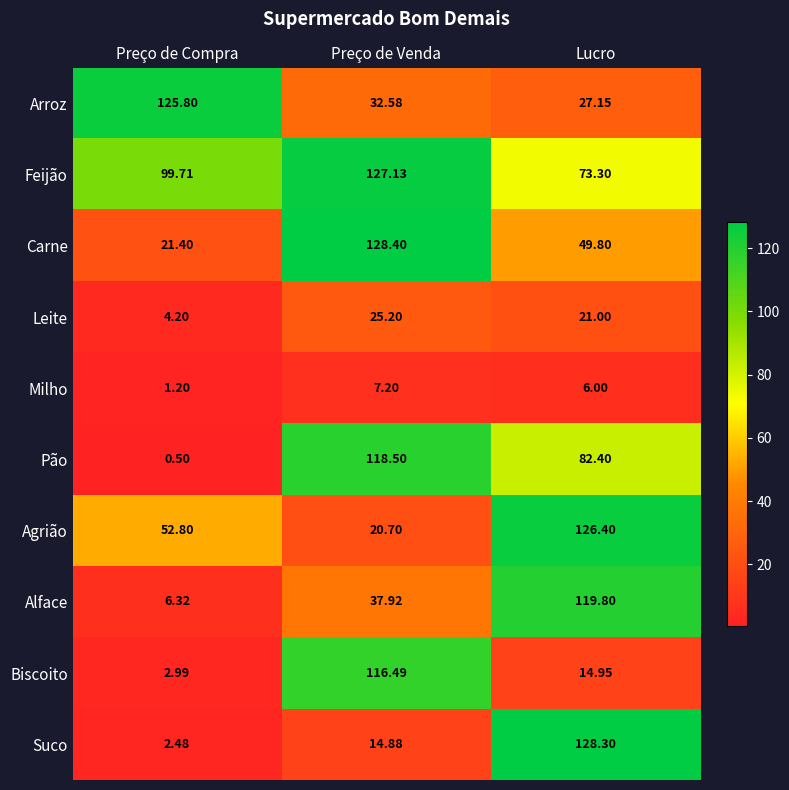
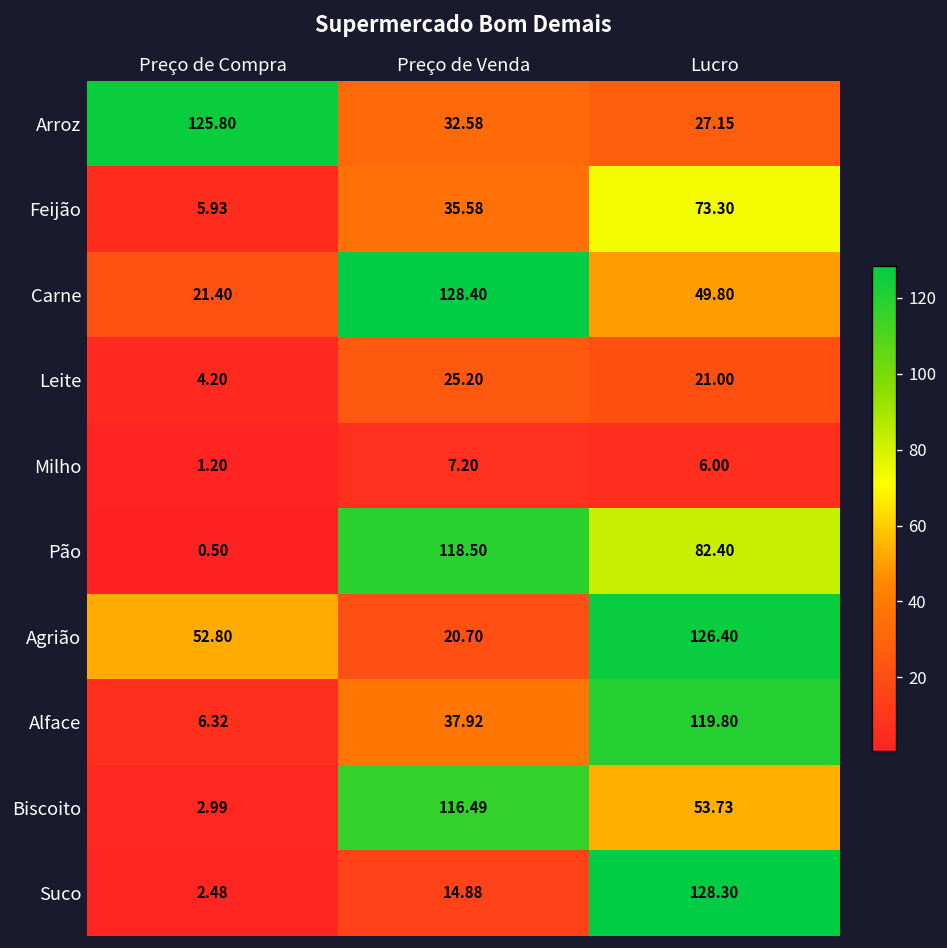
Feijão, Preço de Compra: 99.71 -> 5.93
Feijão, Preço de Venda: 127.13 -> 35.58
Biscoito, Lucro: 14.95 -> 53.73
